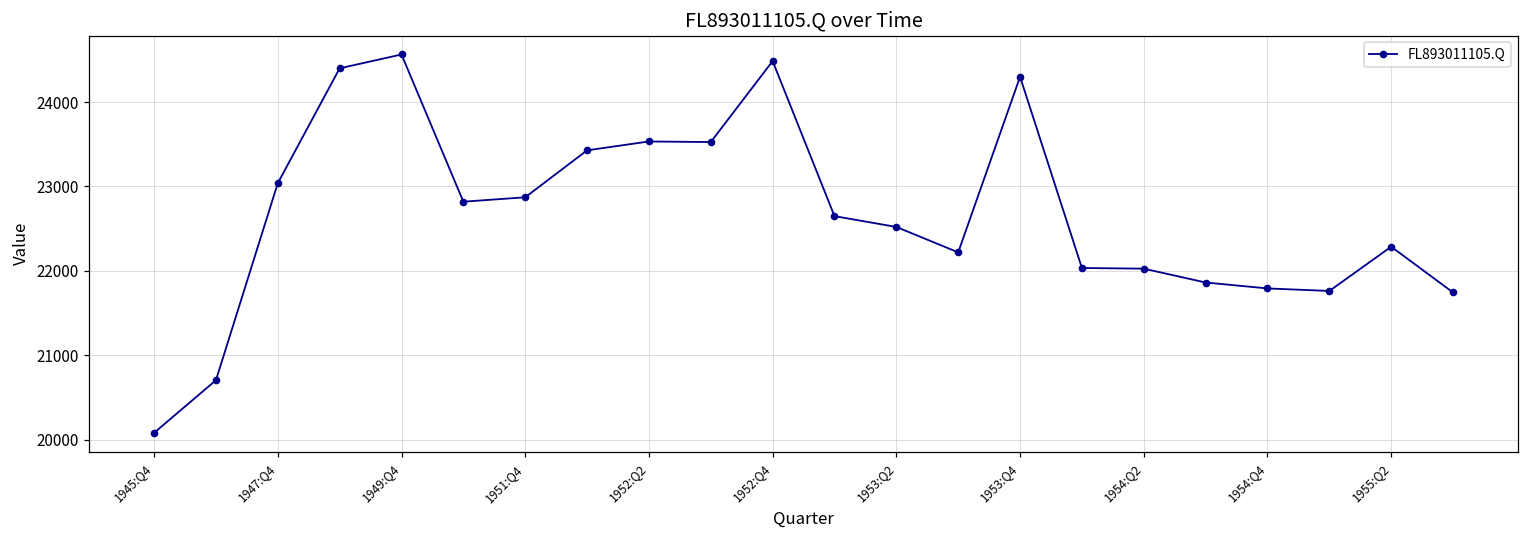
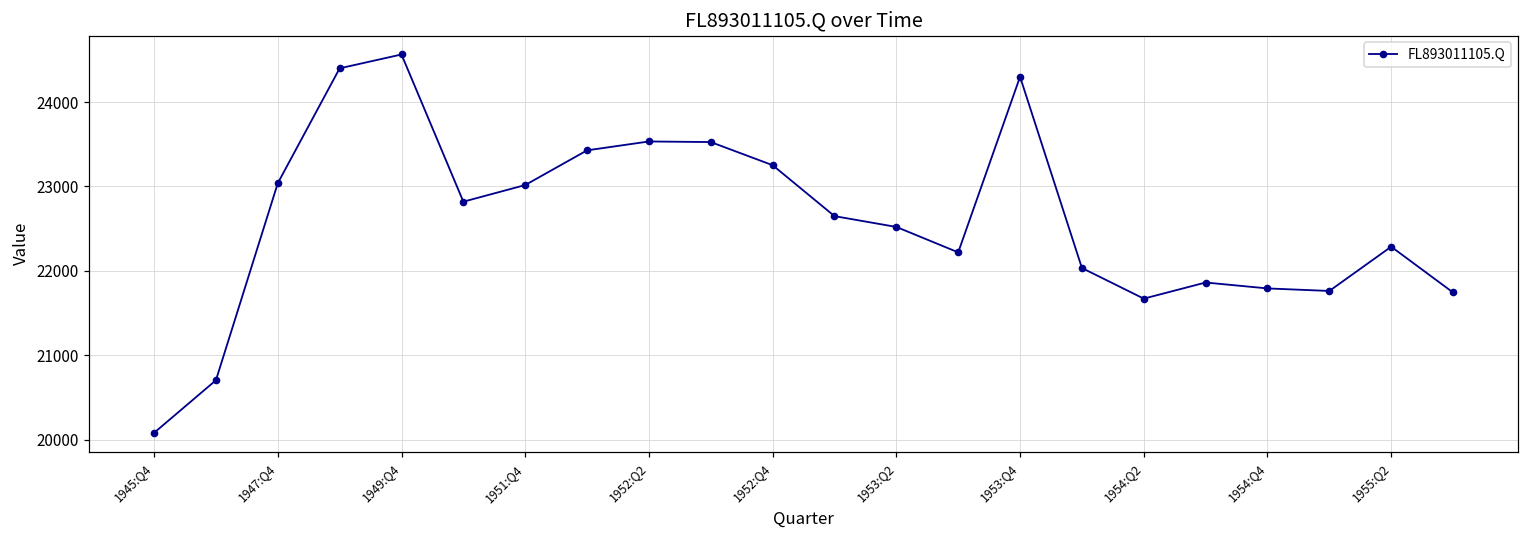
1951:Q4: 22900 -> 23000
1952:Q4: 24500 -> 23300
1954:Q2: 22000 -> 21700
